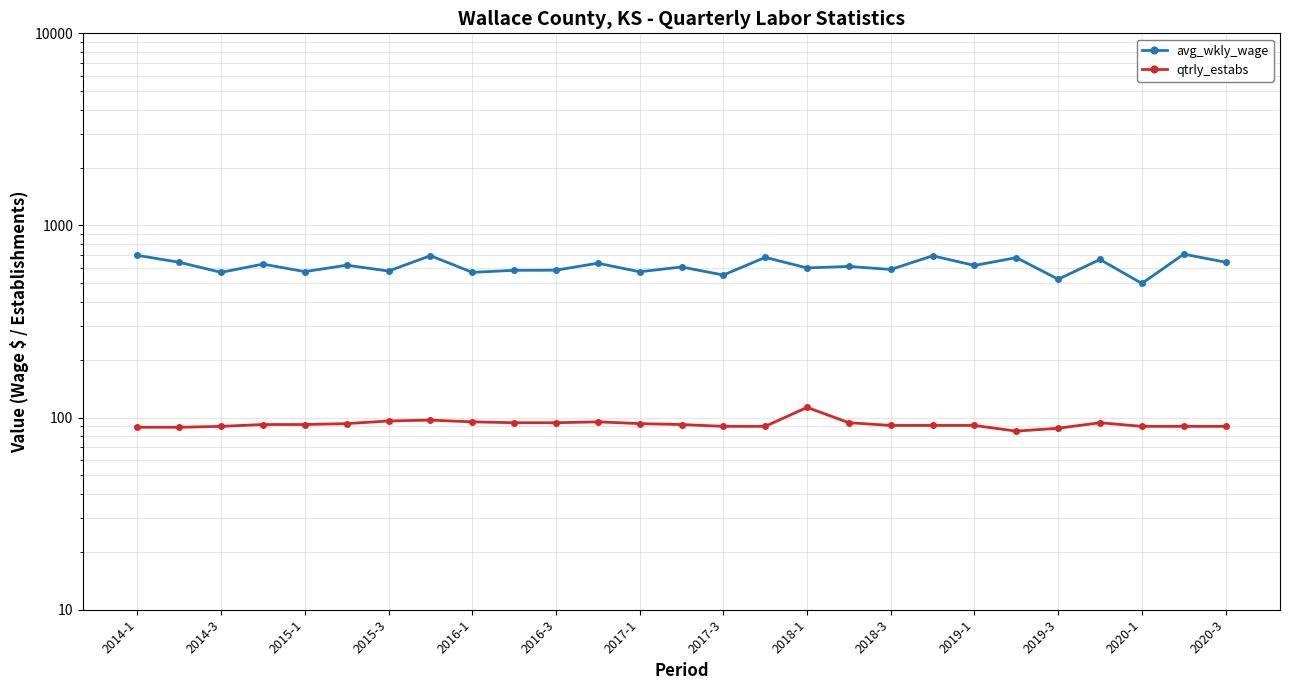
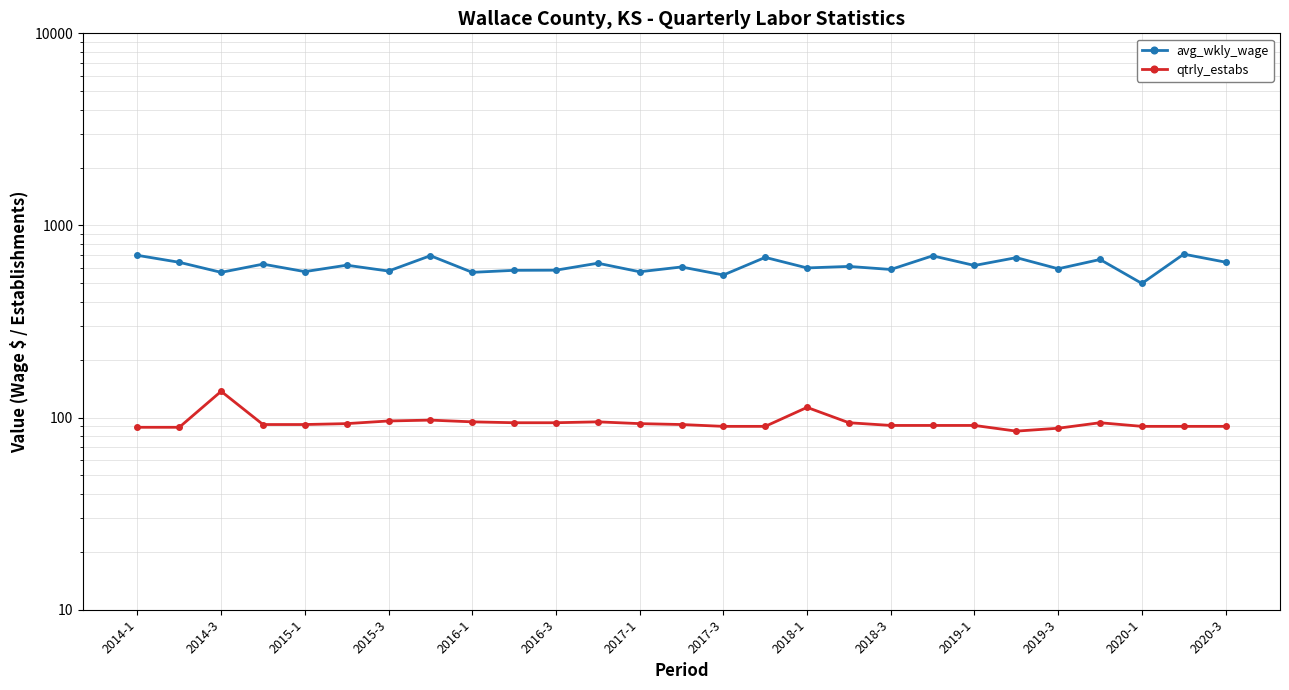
qtrly_estabs, 2014-3: 90 -> 140
avg_wkly_wage, 2019-3: 530 -> 600
